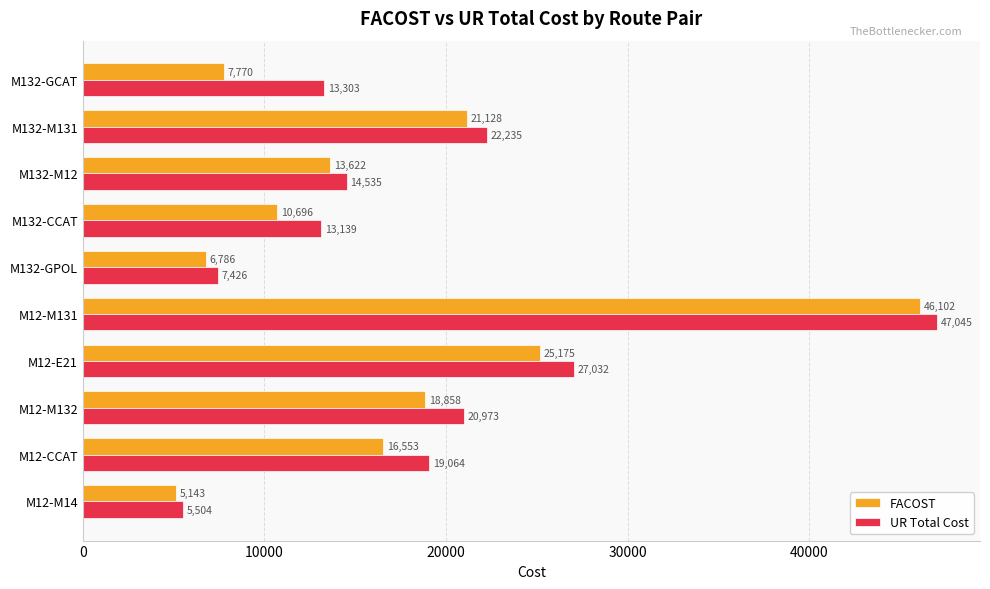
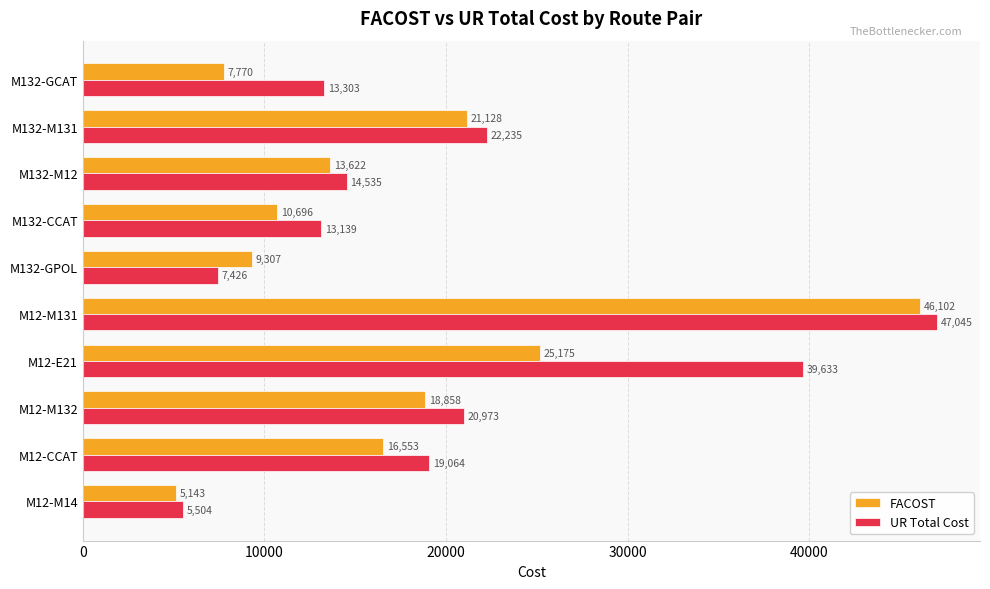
FACOST, M132-GPOL: 6,786 -> 9,307
UR Total Cost, M12-E21: 27,032 -> 39,633
